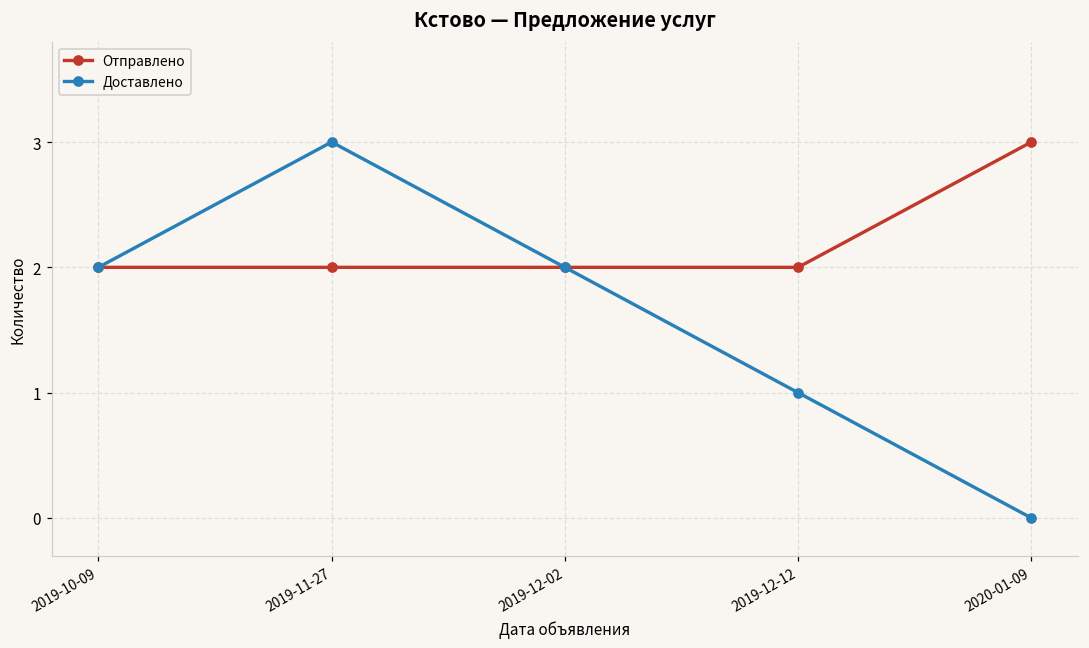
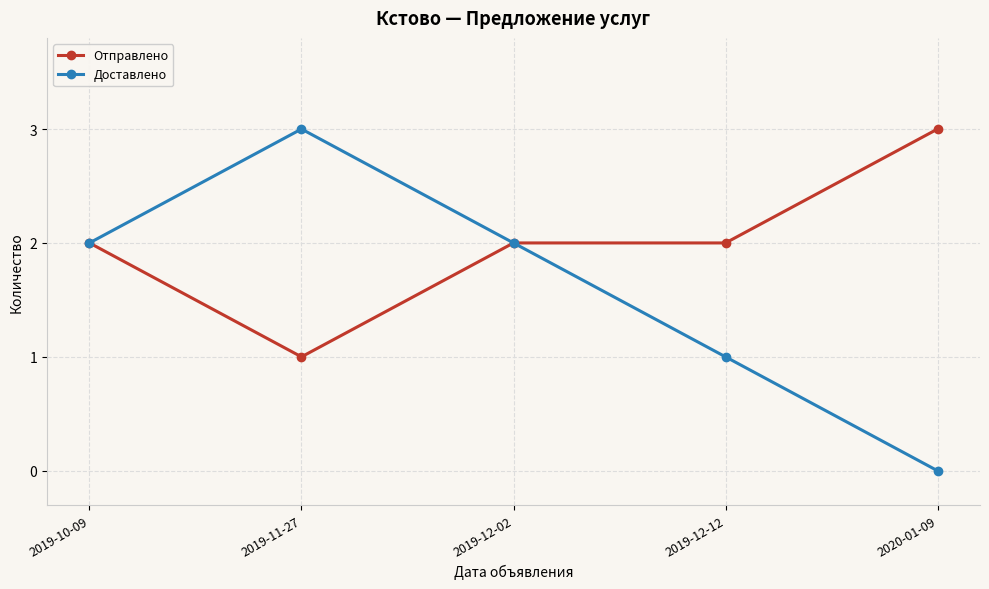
Отправлено, 2019-11-27: 2 -> 1
